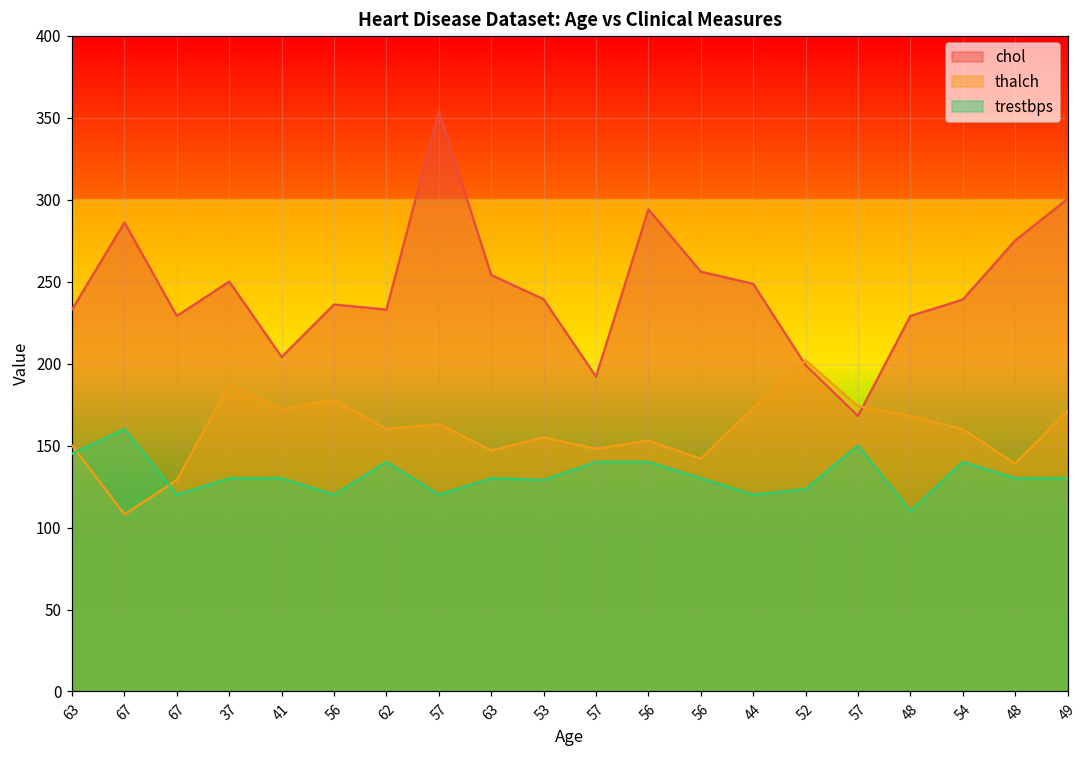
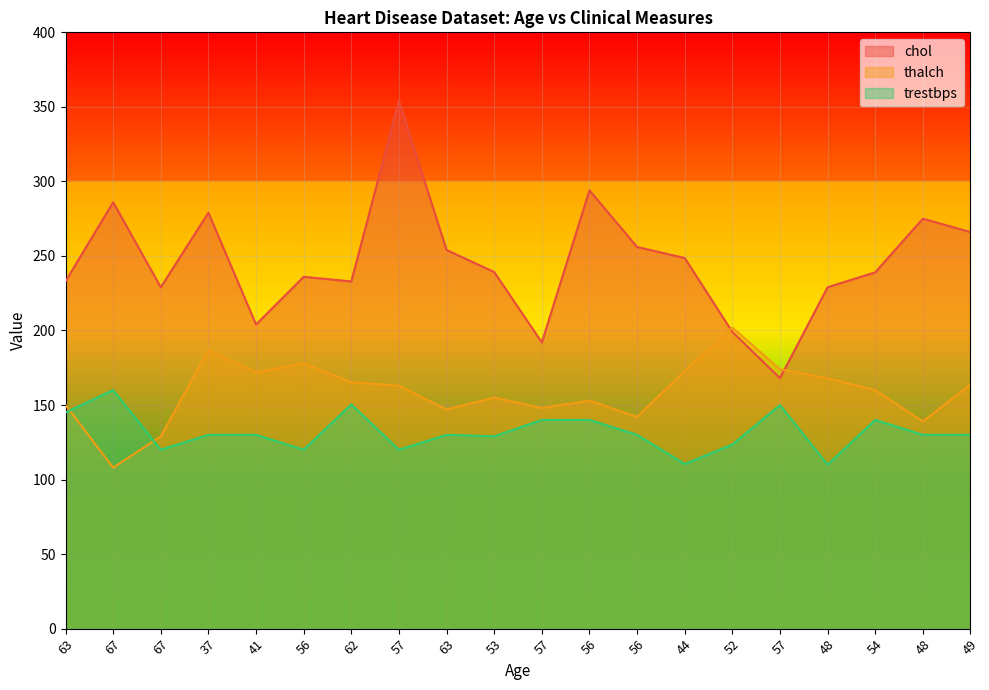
chol, 37: 250 -> 279
thalch, 62: 160 -> 165
trestbps, 62: 140 -> 150
trestbps, 44: 120 -> 110
chol, 49: 300 -> 266
thalch, 49: 171 -> 164
